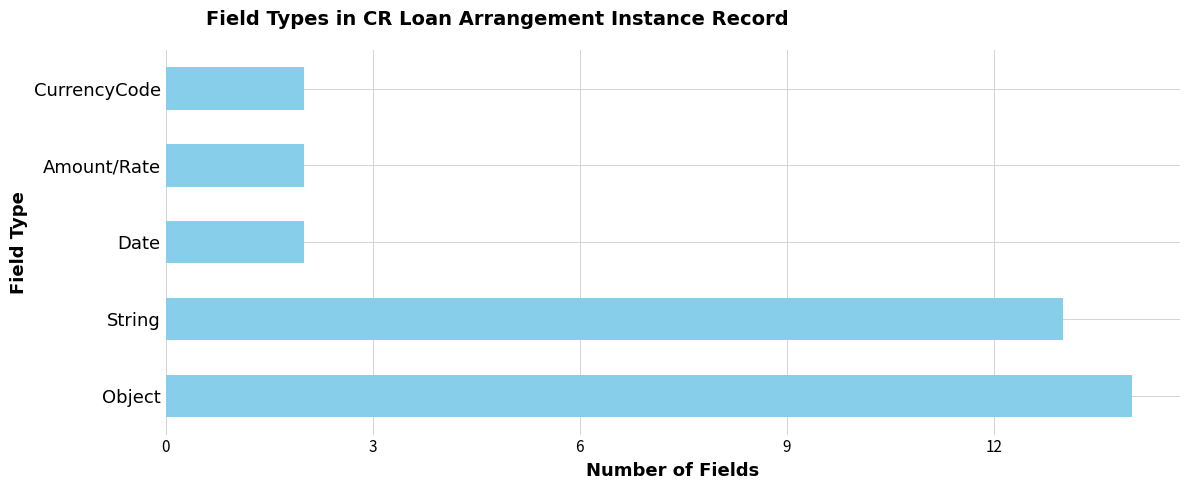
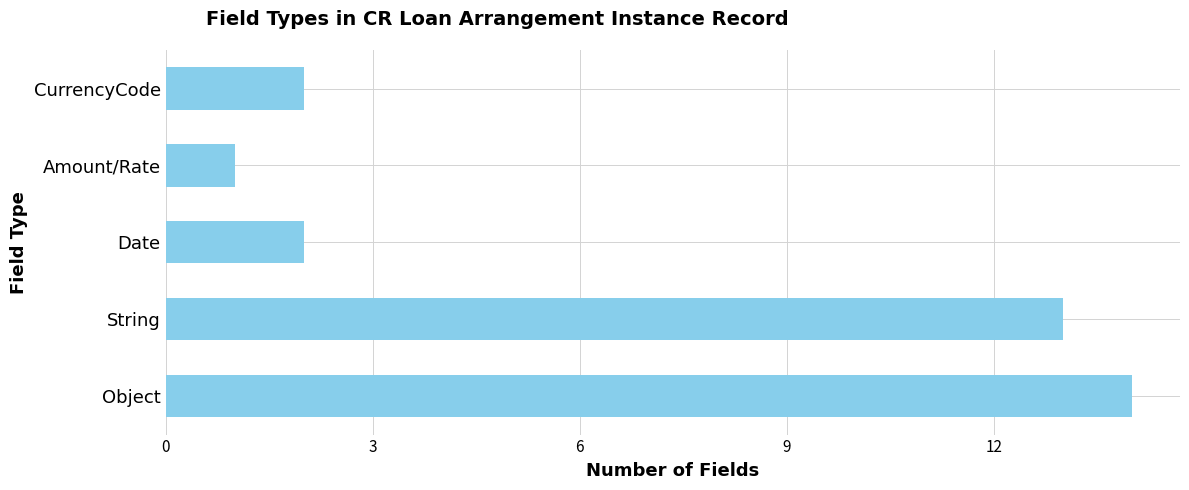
Amount/Rate: 2 -> 1
